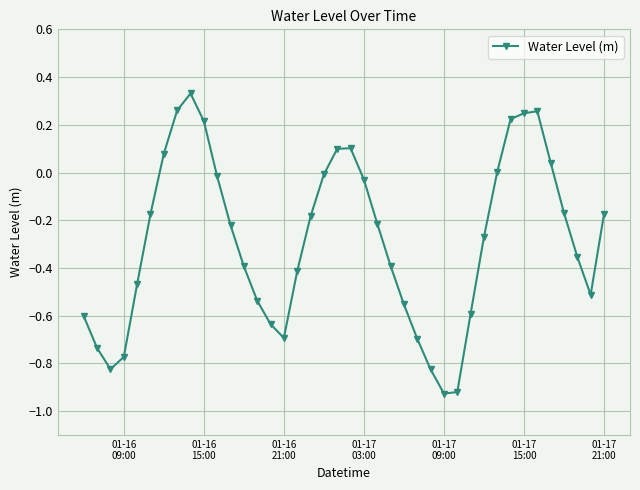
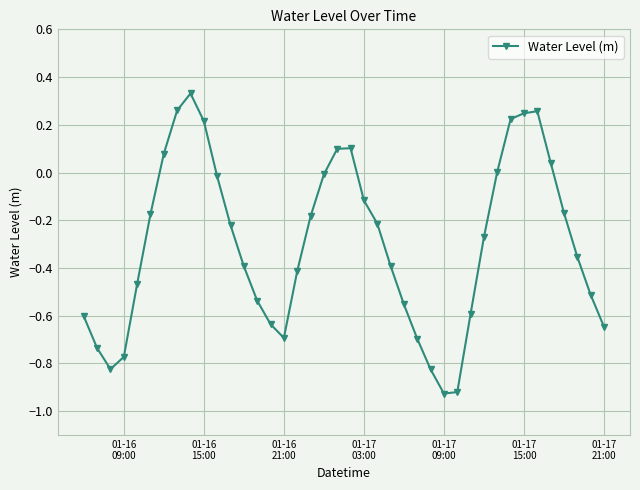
01-17 03:00: -0.03 -> -0.12
01-17 21:00: -0.17 -> -0.65
